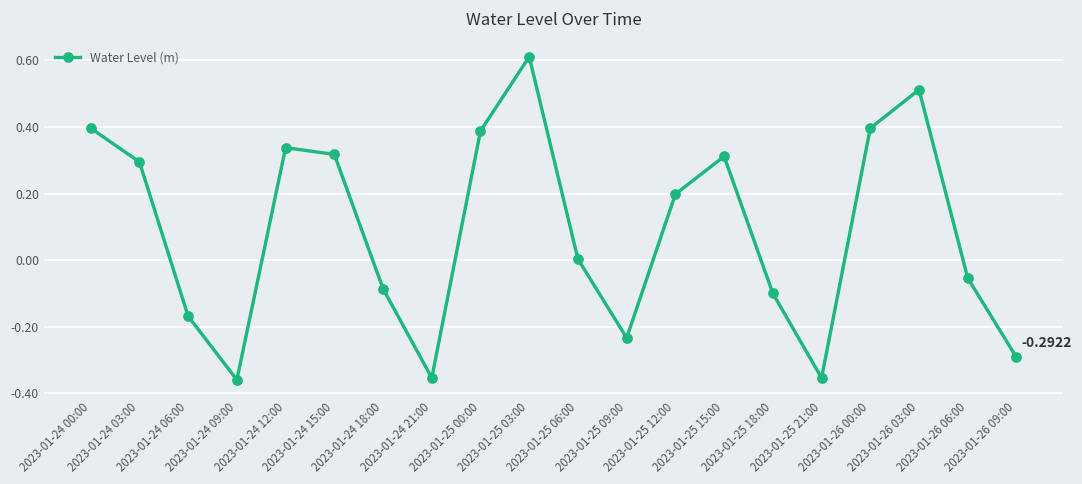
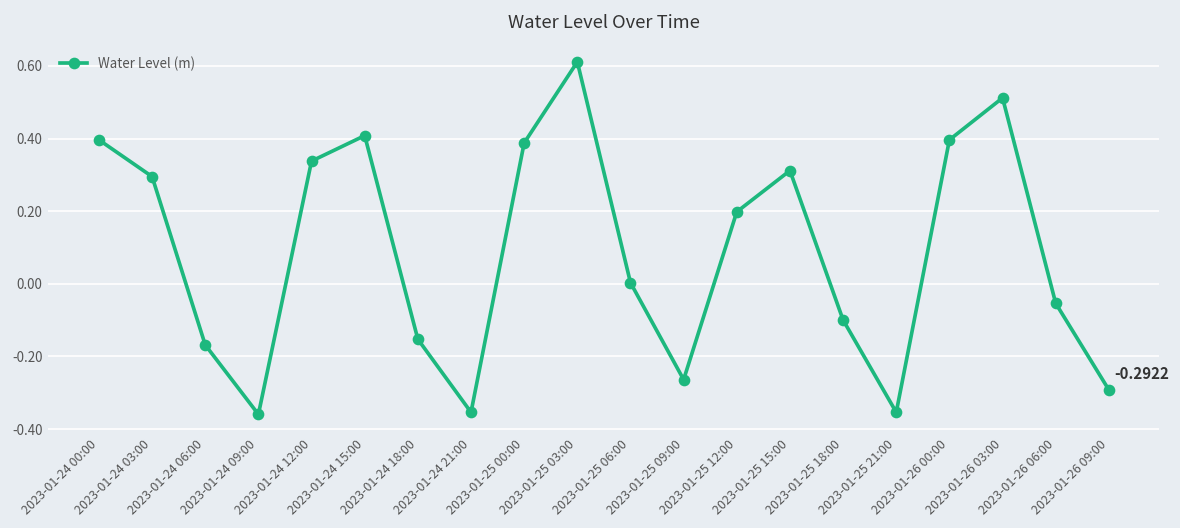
2023-01-24 15:00: 0.32 -> 0.41
2023-01-24 18:00: -0.09 -> -0.15
2023-01-25 09:00: -0.23 -> -0.26
